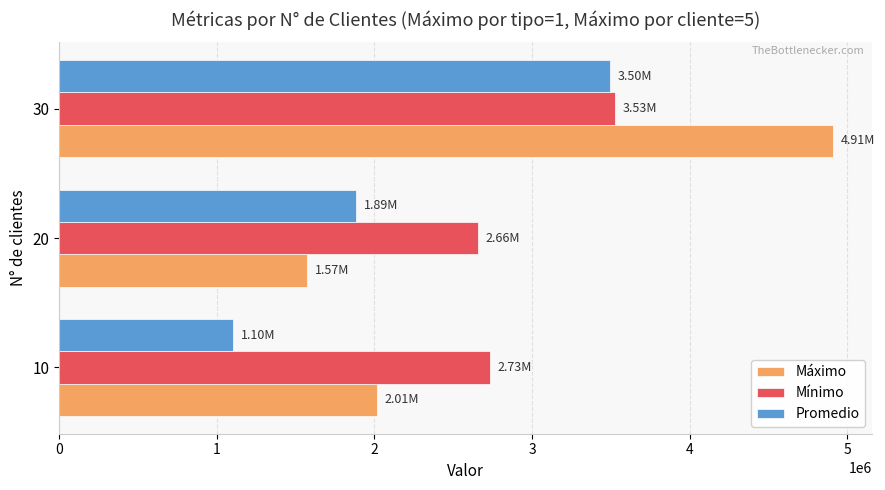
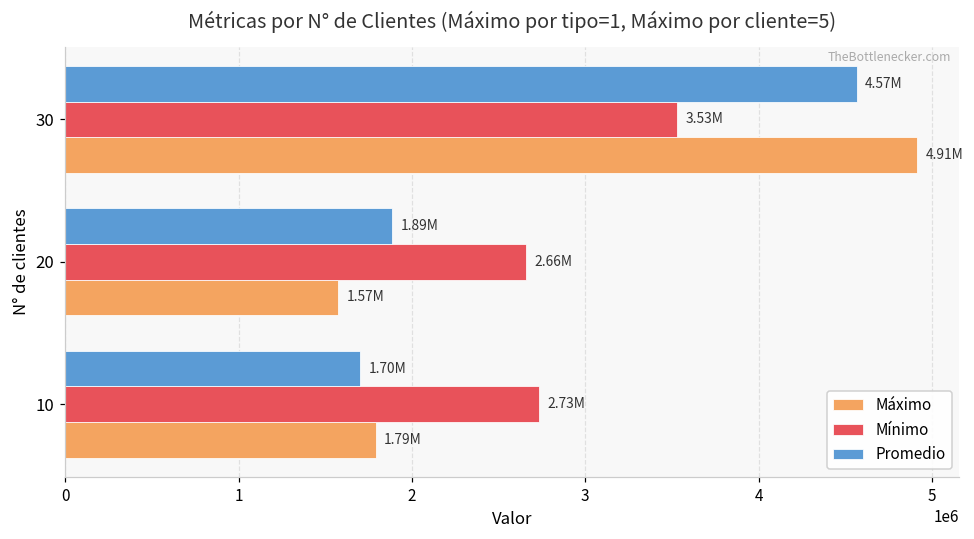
Promedio, 30: 3.50M -> 4.57M
Promedio, 10: 1.10M -> 1.70M
Máximo, 10: 2.01M -> 1.79M
